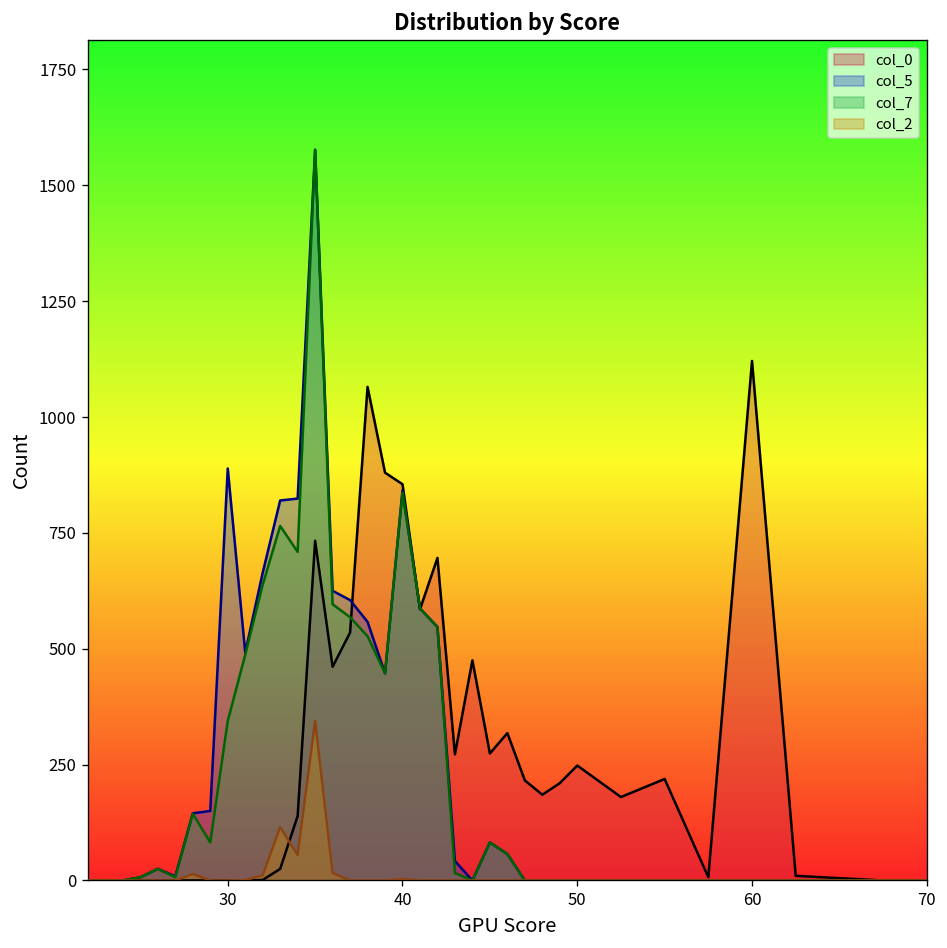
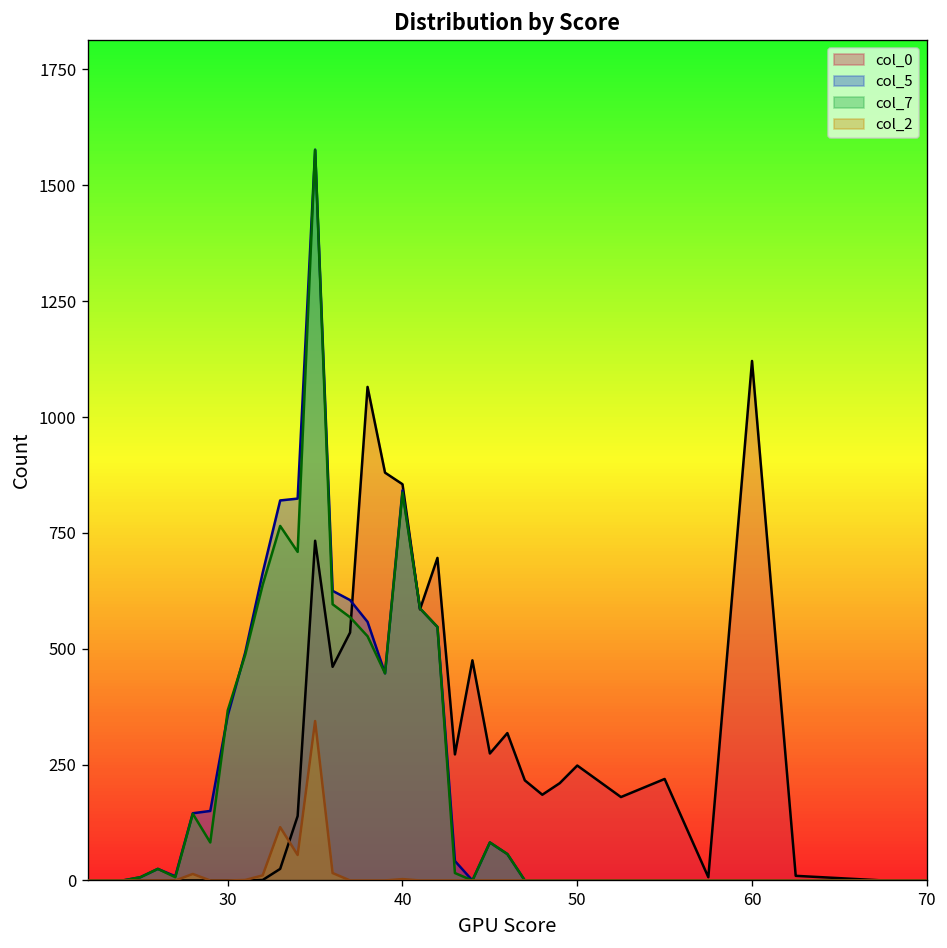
col_5, 30: 890 -> 360
col_7, 30: 340 -> 370
